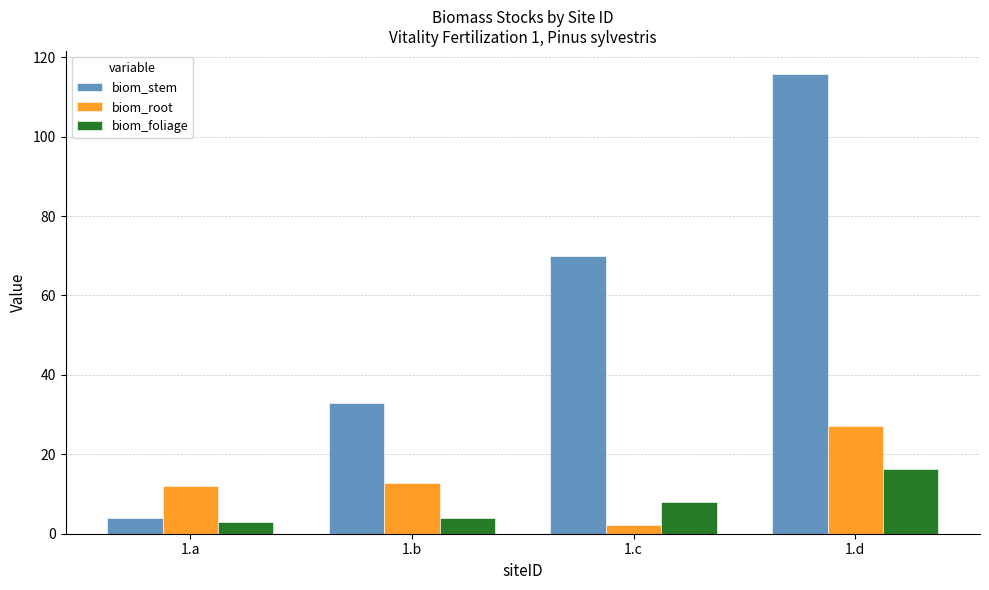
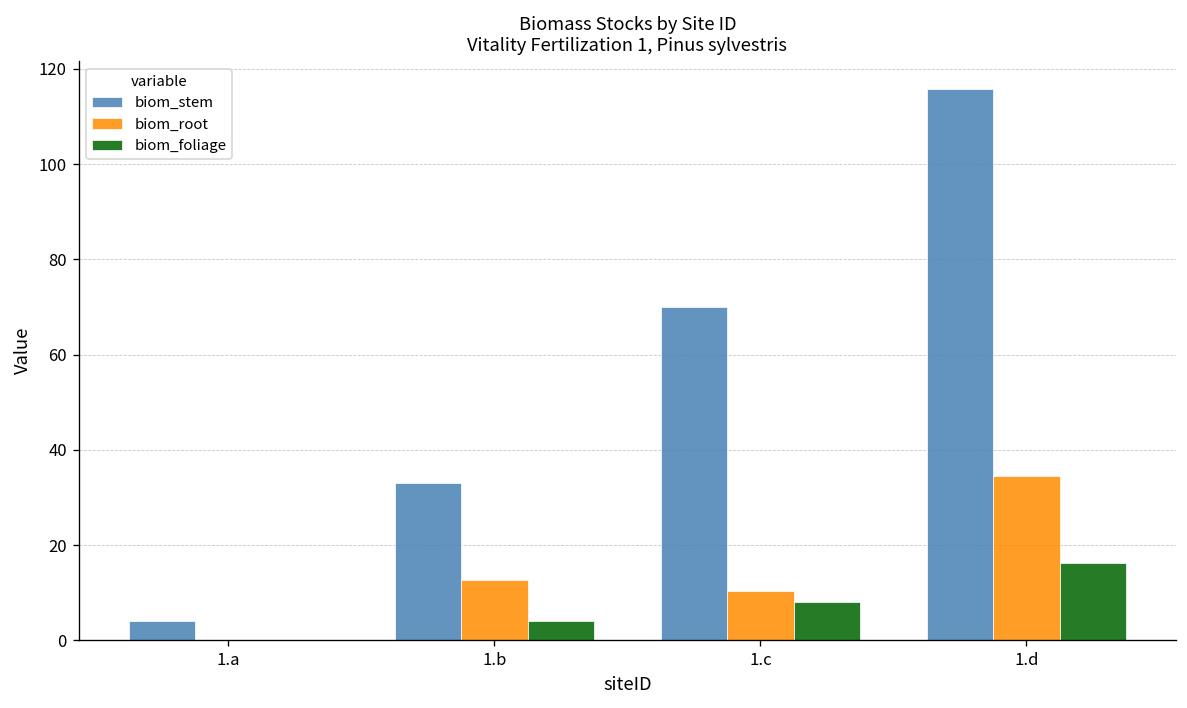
biom_root, 1.a: 12 -> 0
biom_foliage, 1.a: 3 -> 0
biom_root, 1.c: 2 -> 10
biom_root, 1.d: 27 -> 35
